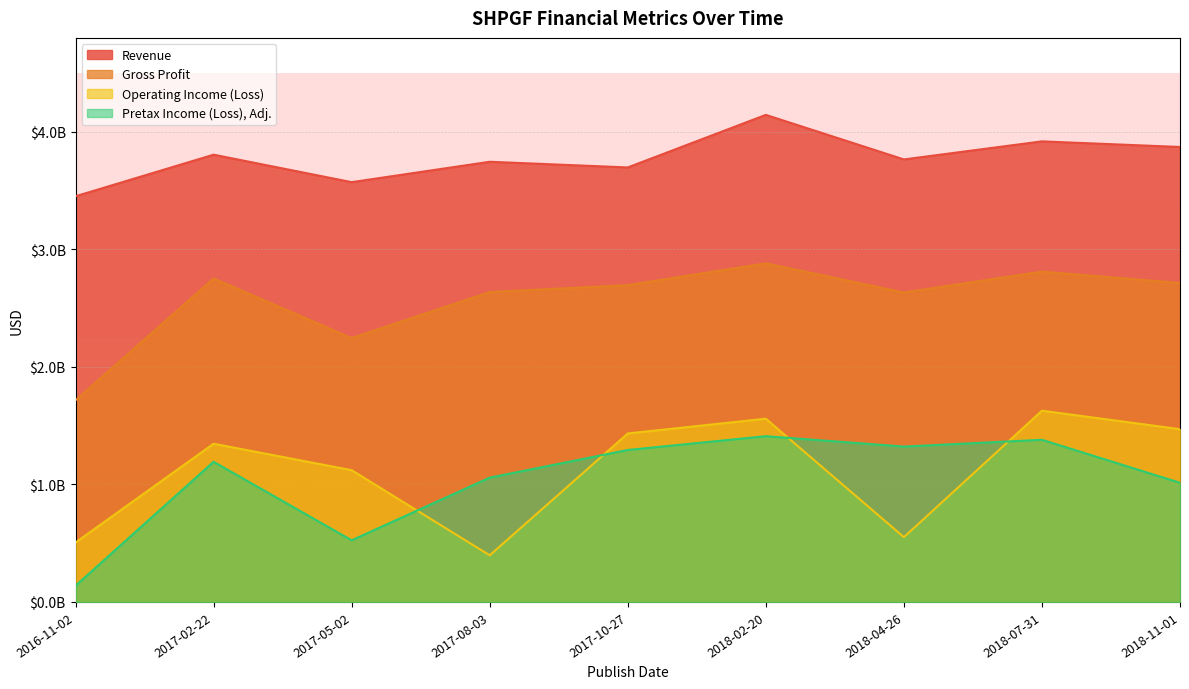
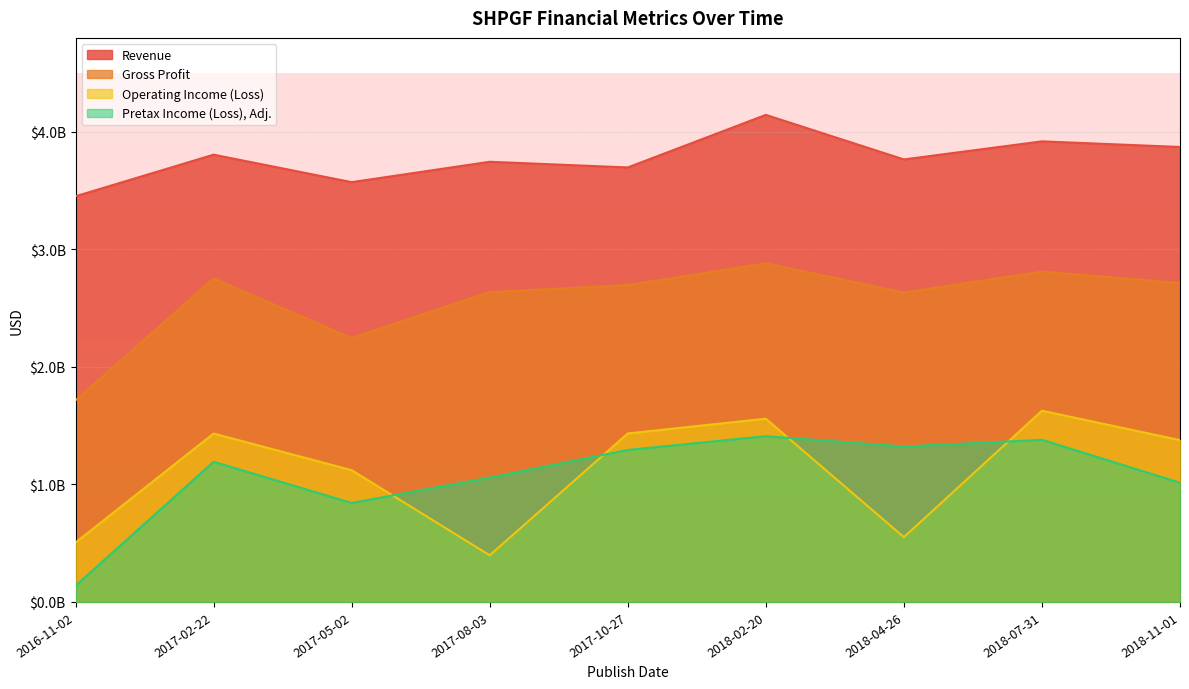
Operating Income (Loss), 2017-02-22: $1350000000 -> $1430000000
Pretax Income (Loss), Adj., 2017-05-02: $520000000 -> $840000000
Operating Income (Loss), 2018-11-01: $1470000000 -> $1380000000
